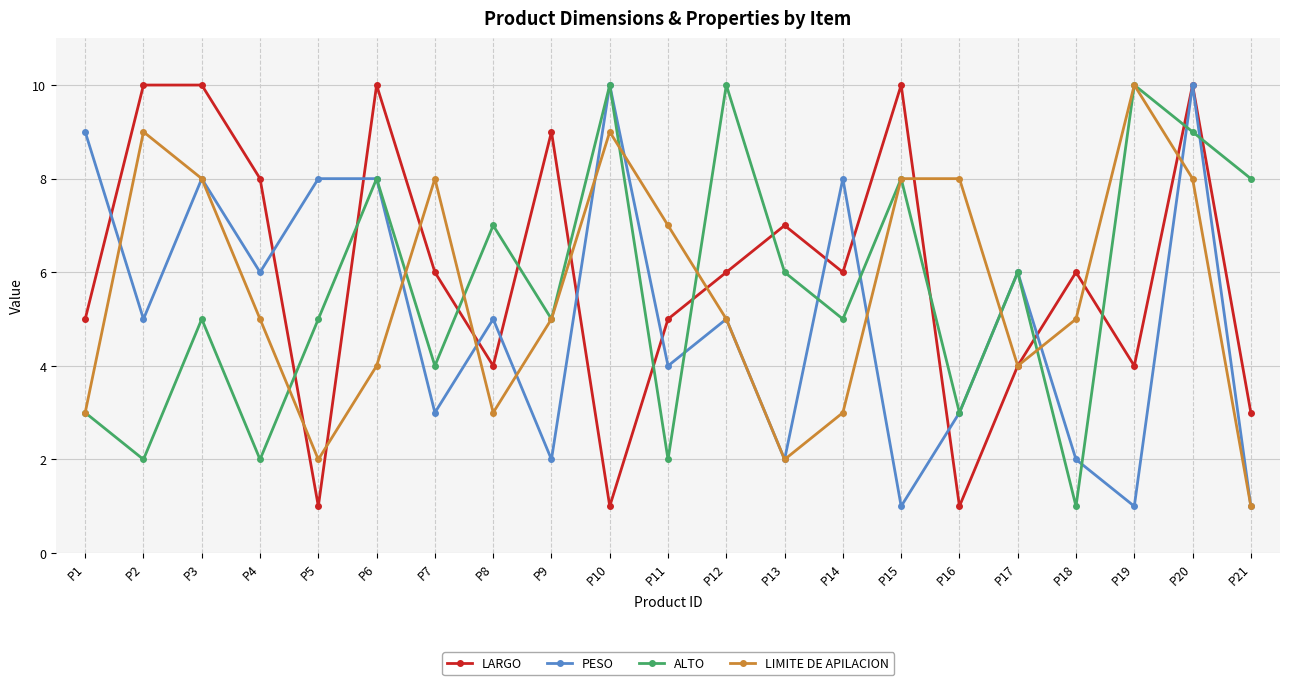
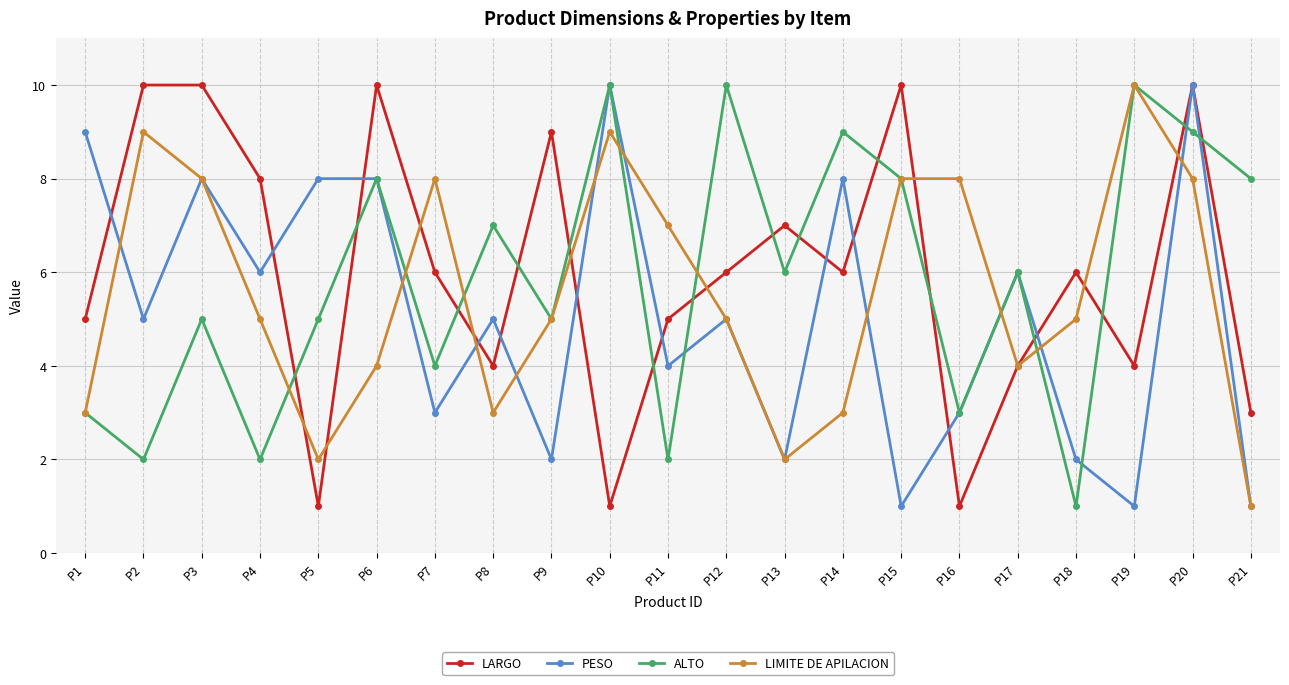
ALTO, P14: 5 -> 9
